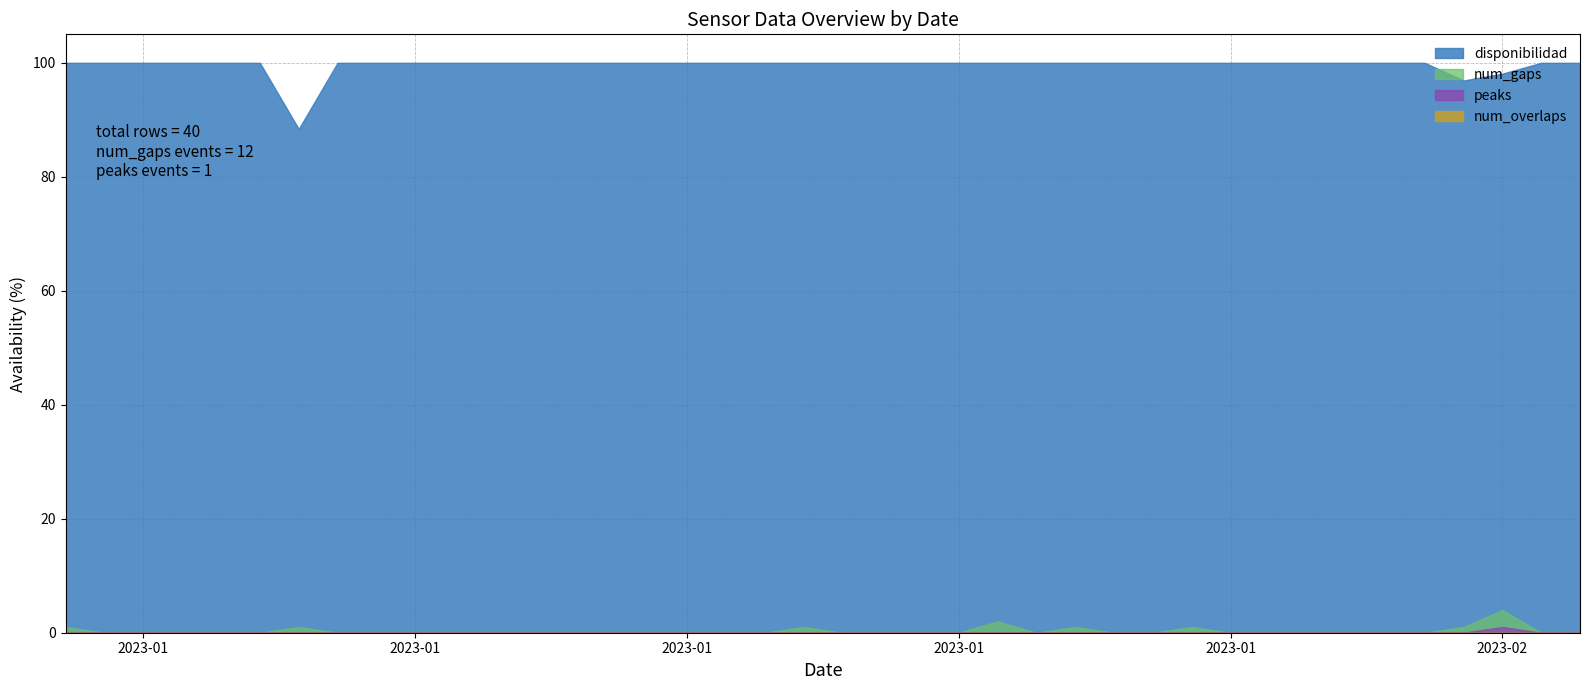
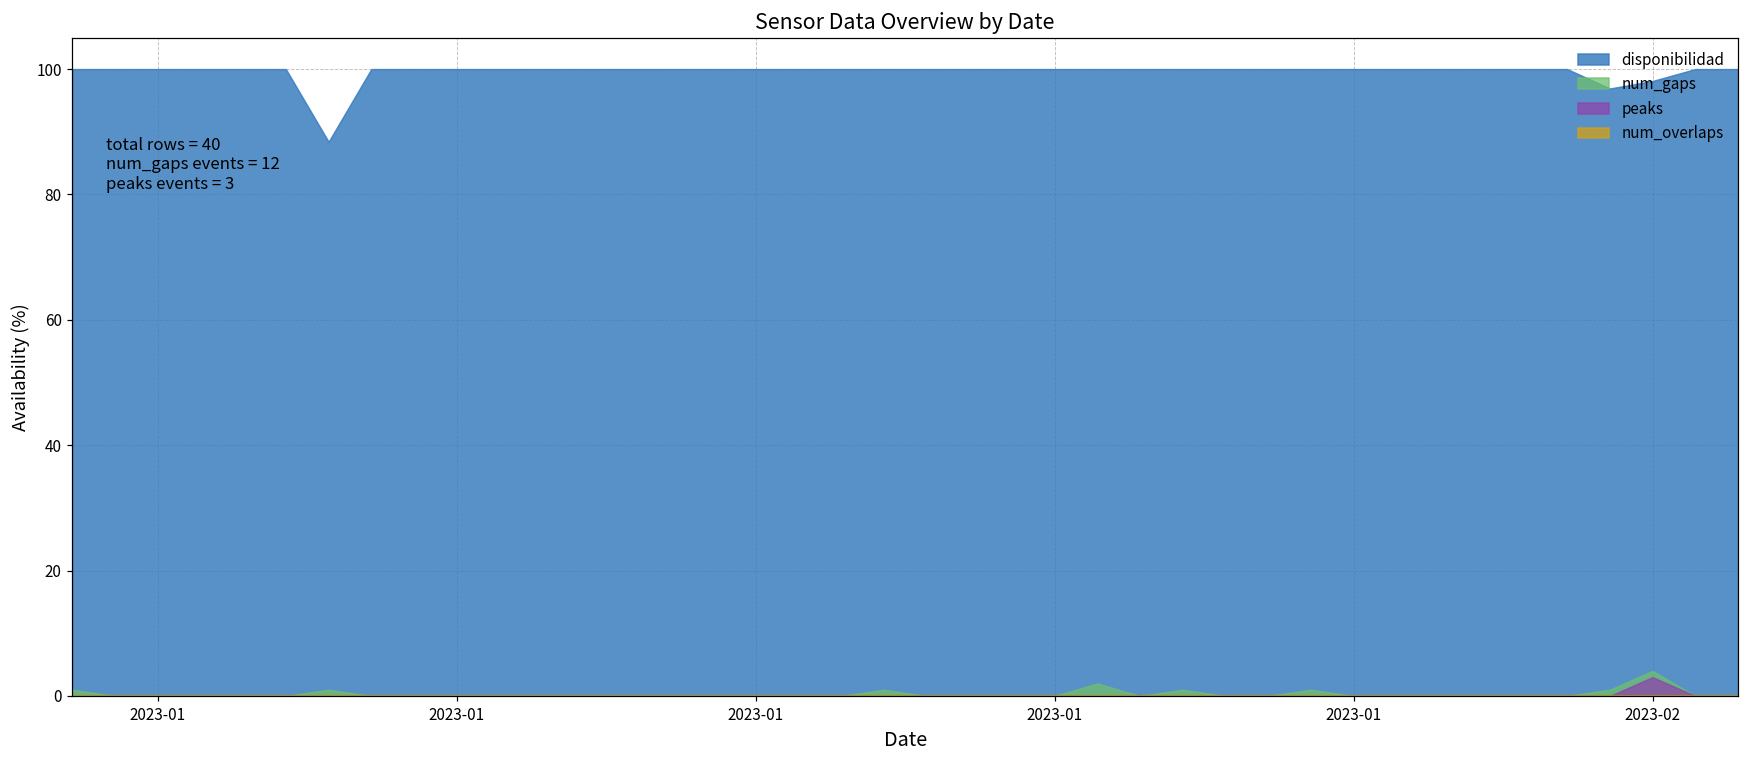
peaks, 2023-02: 1 -> 3
